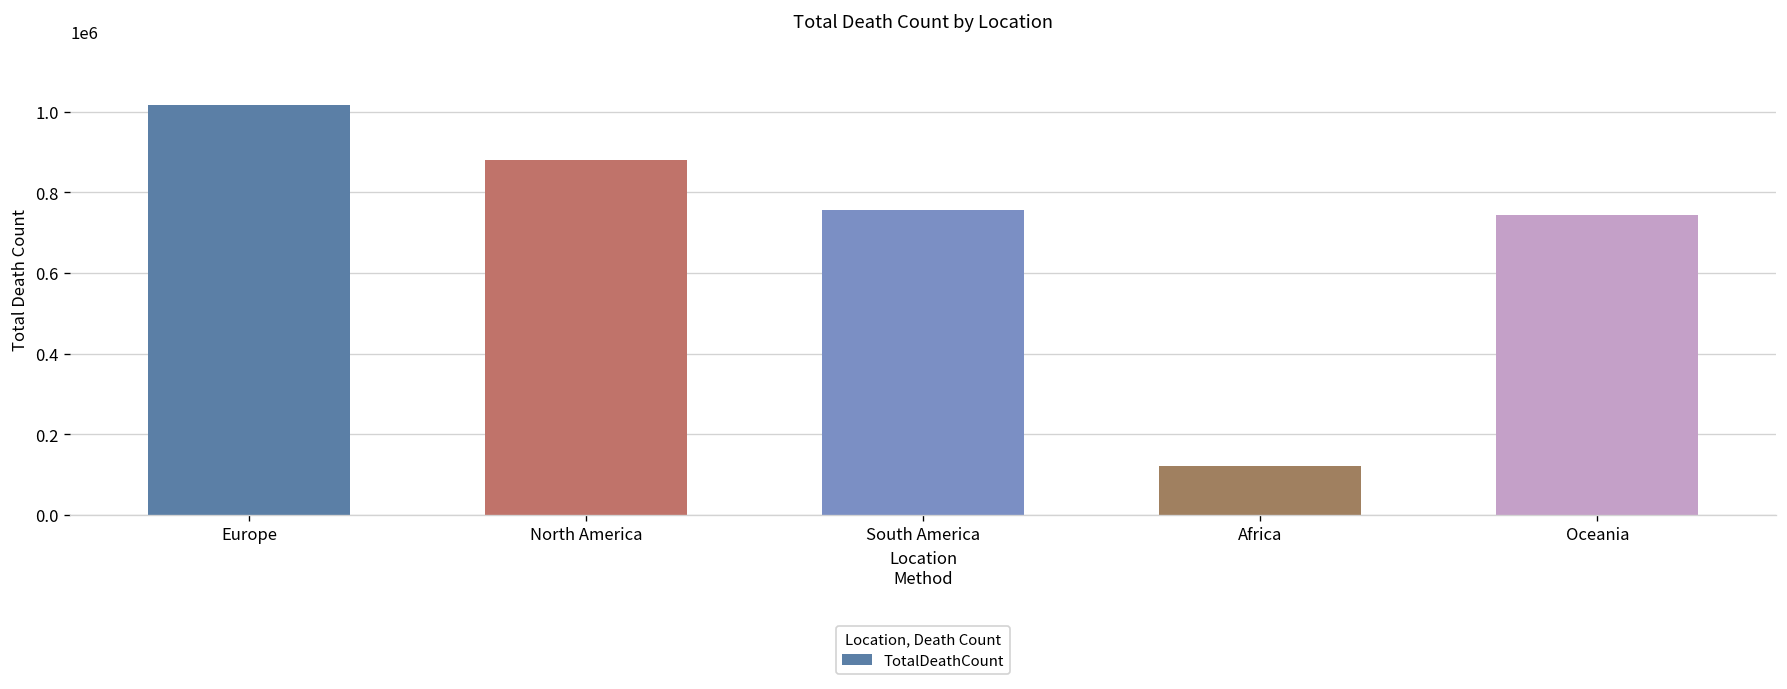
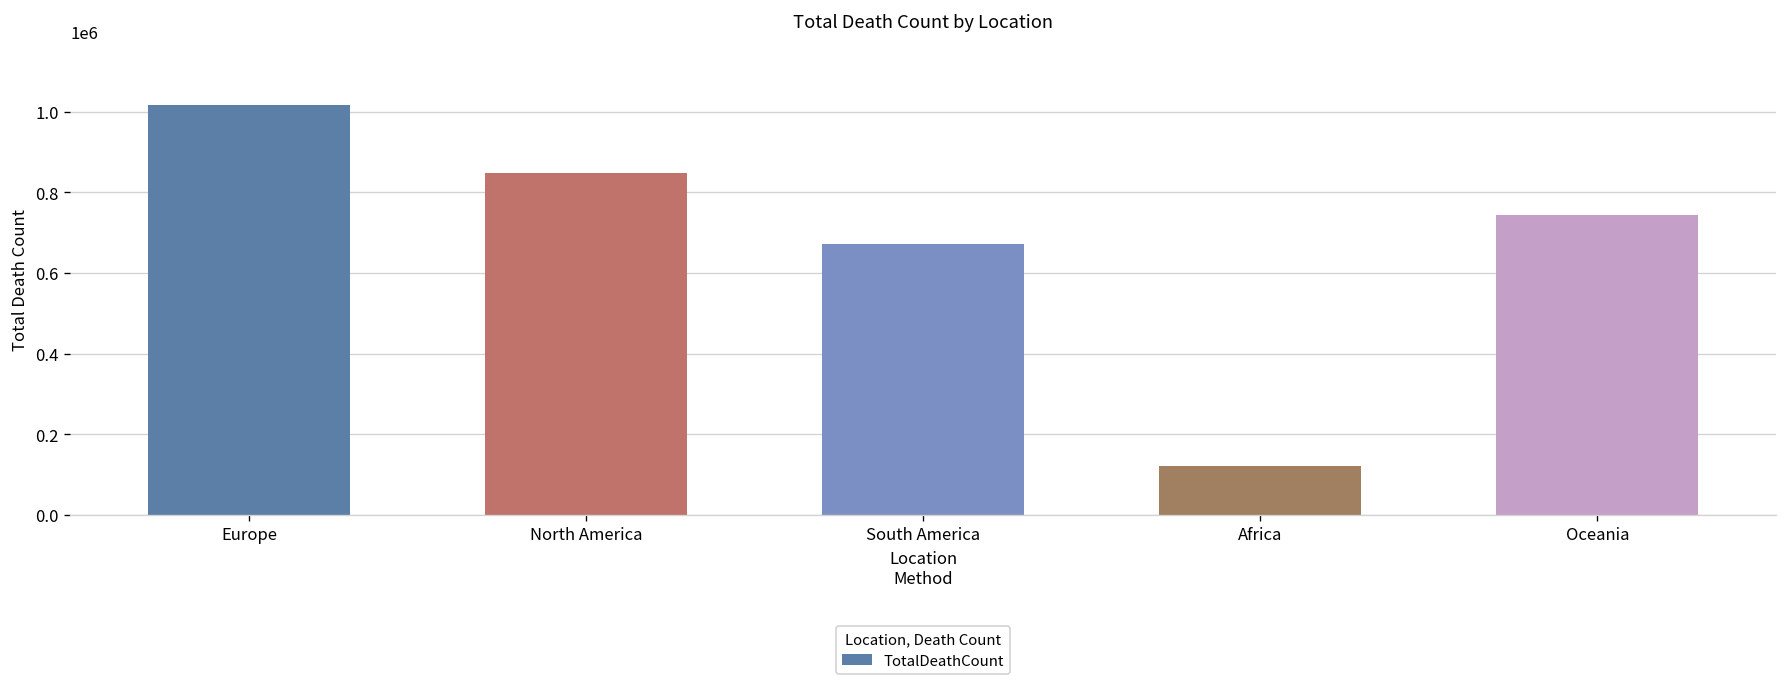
North America: 880000 -> 850000
South America: 760000 -> 670000
